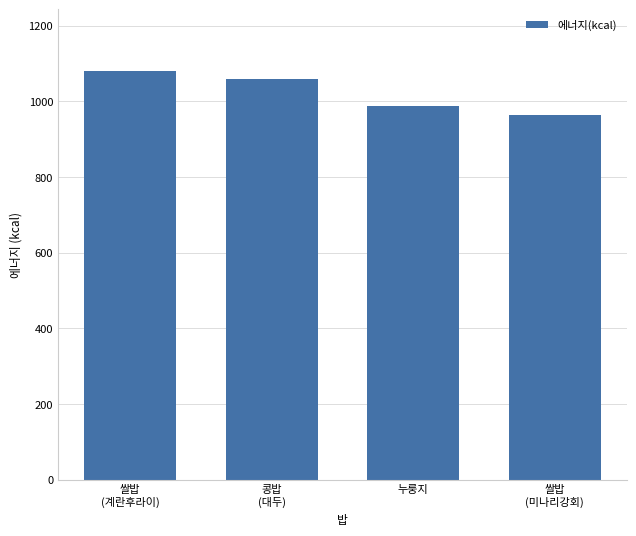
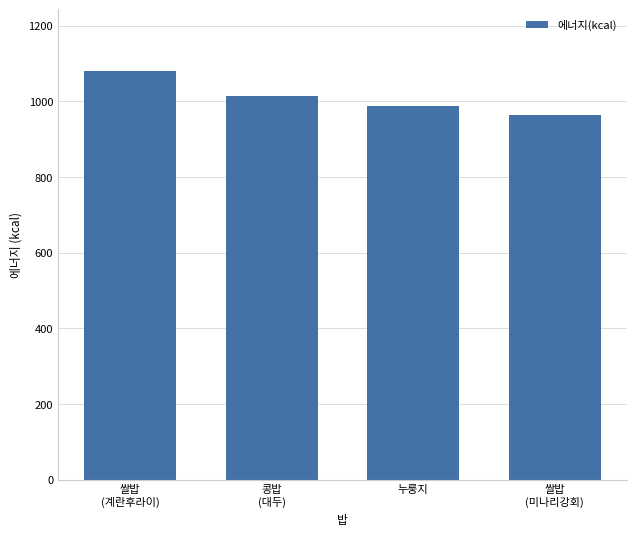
콩밥 (대두): 1060 -> 1010
